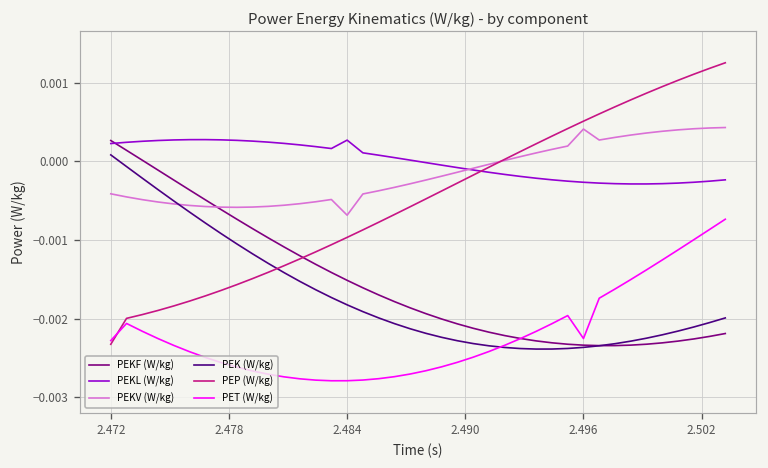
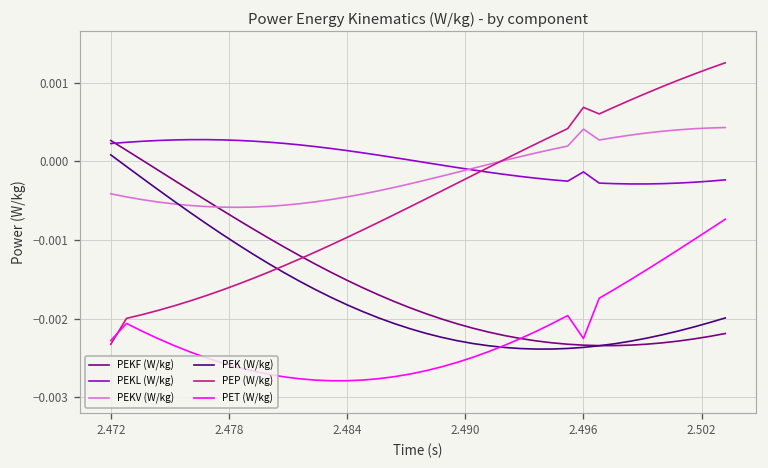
PEKL (W/kg), 2.484: 0.0003 -> 0.0001
PEKV (W/kg), 2.484: -0.0007 -> -0.0005
PEKL (W/kg), 2.496: -0.0003 -> -0.0001
PEP (W/kg), 2.496: 0.0005 -> 0.0007
